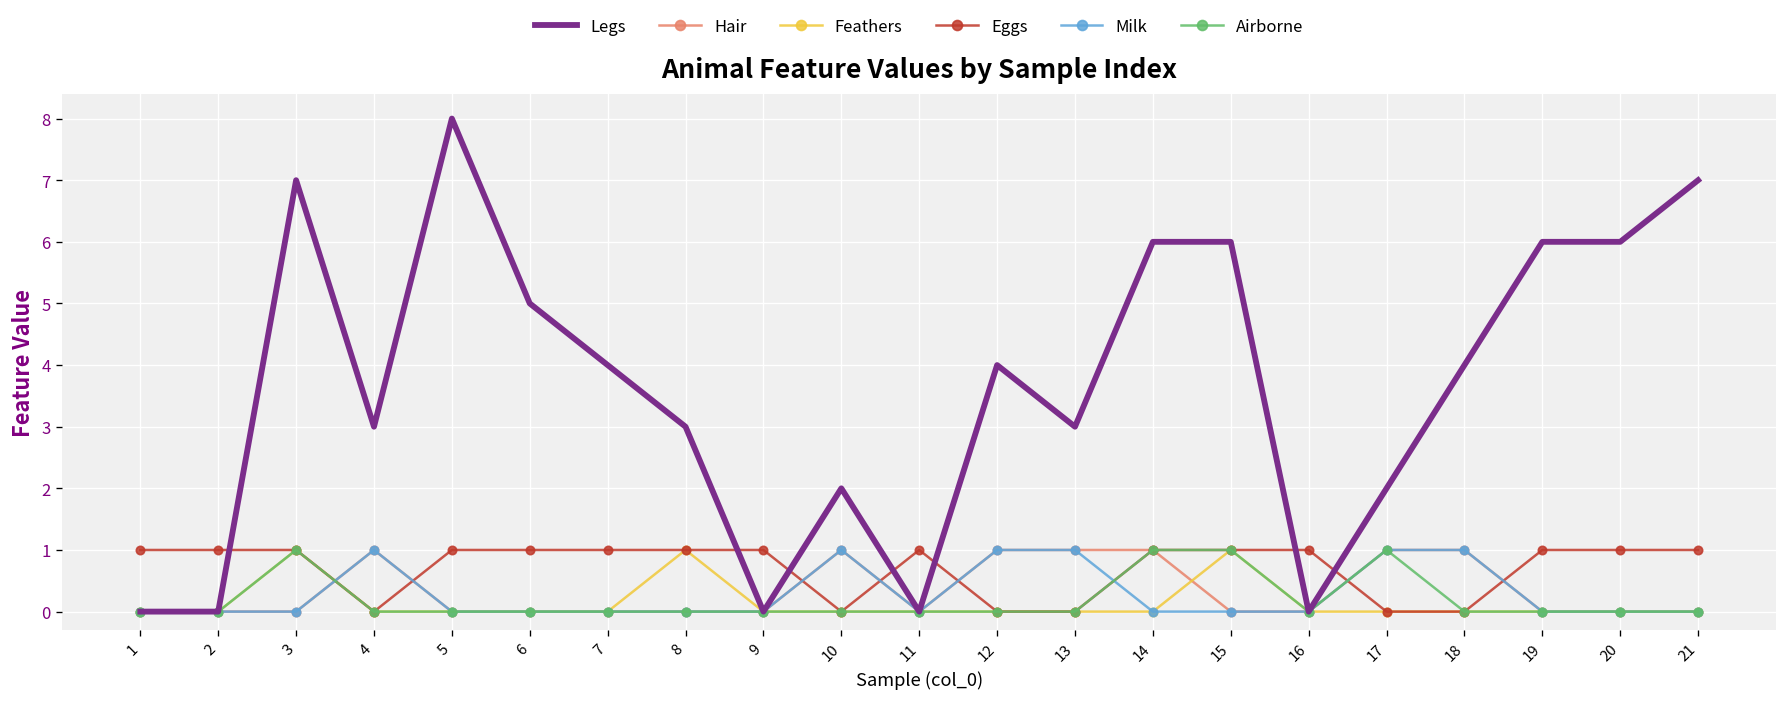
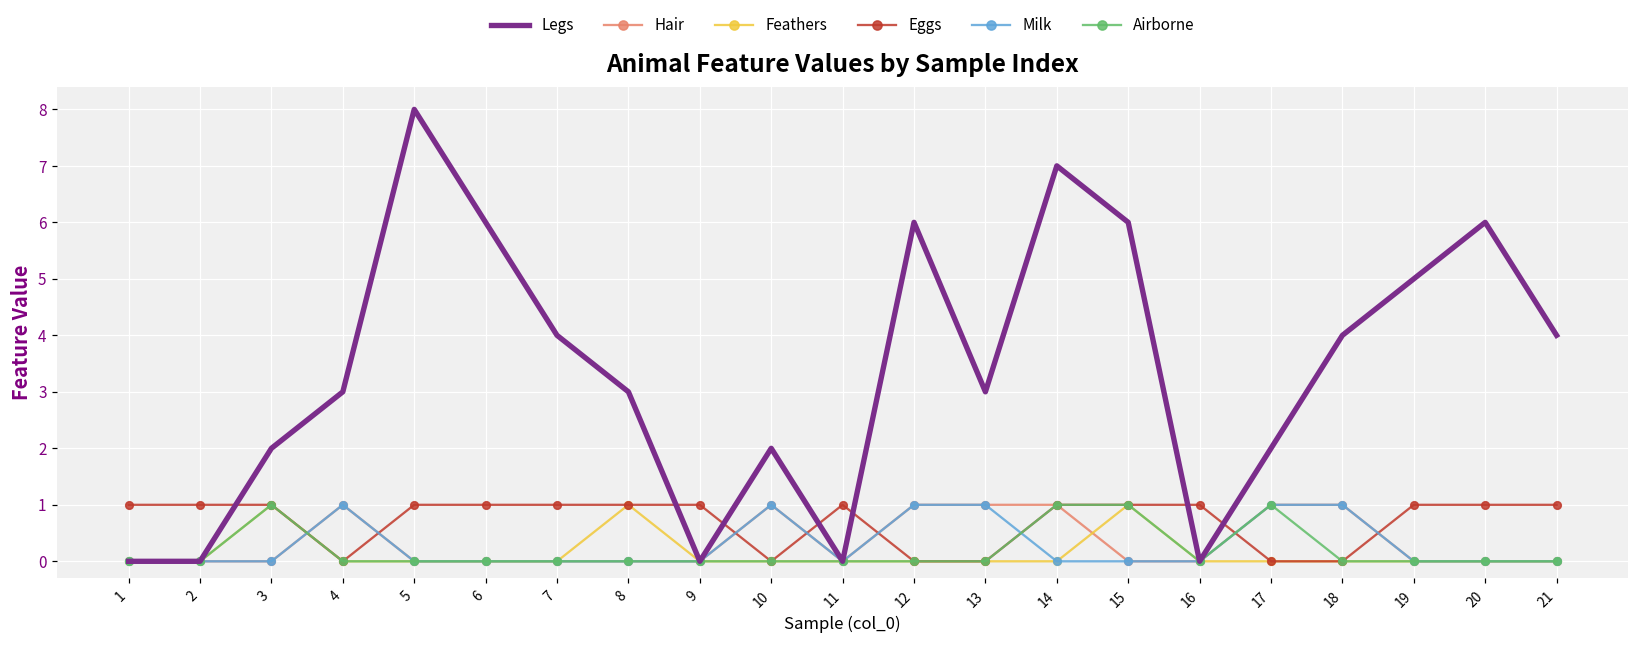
Legs, 3: 7 -> 2
Legs, 6: 5 -> 6
Legs, 12: 4 -> 6
Legs, 14: 6 -> 7
Legs, 19: 6 -> 5
Legs, 21: 7 -> 4
